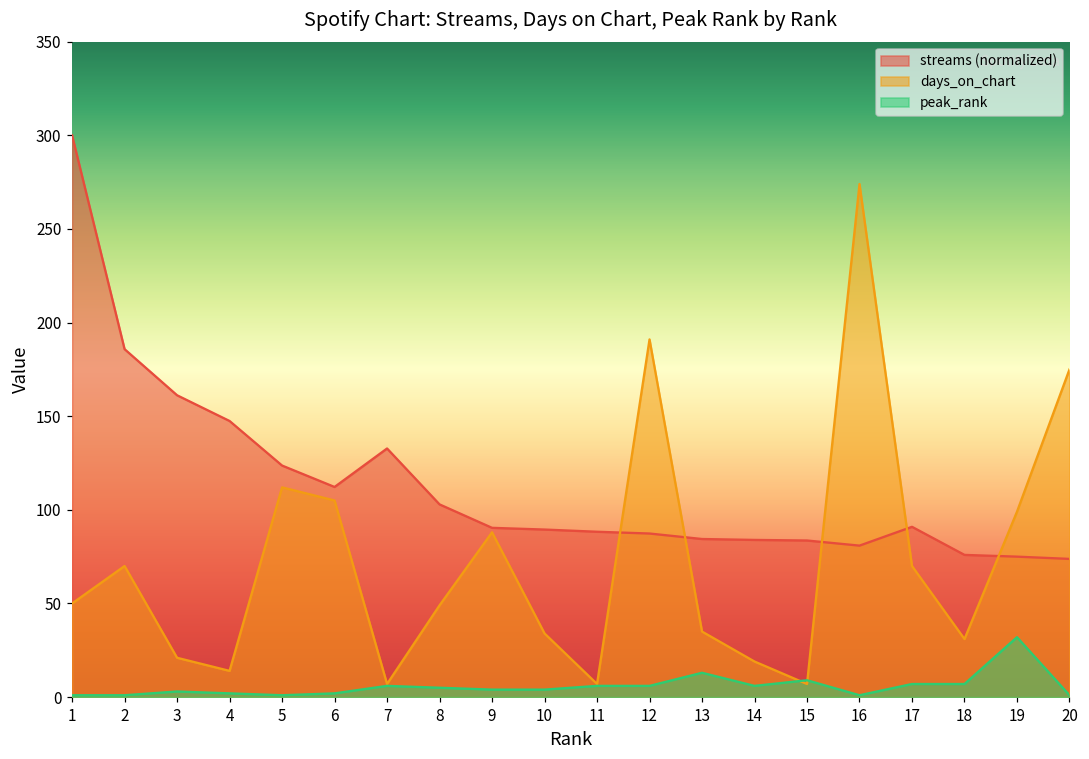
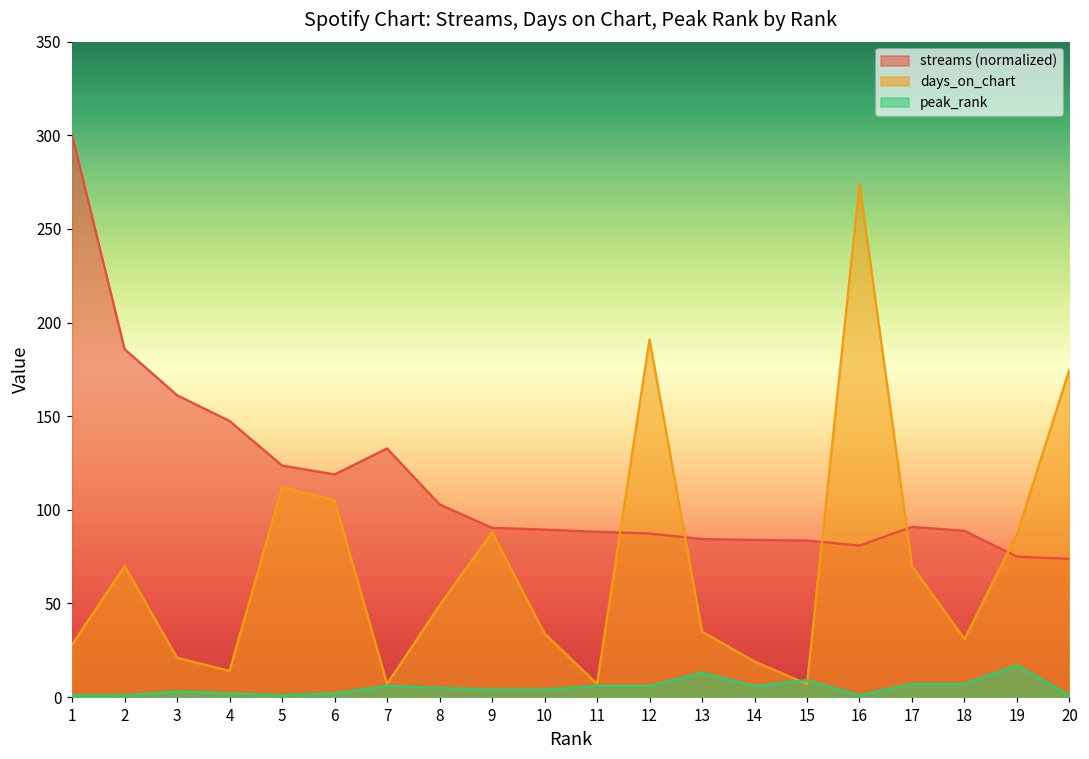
days_on_chart, 1: 50 -> 28
streams (normalized), 6: 112 -> 119
streams (normalized), 18: 76 -> 89
days_on_chart, 19: 99 -> 87
peak_rank, 19: 32 -> 17
